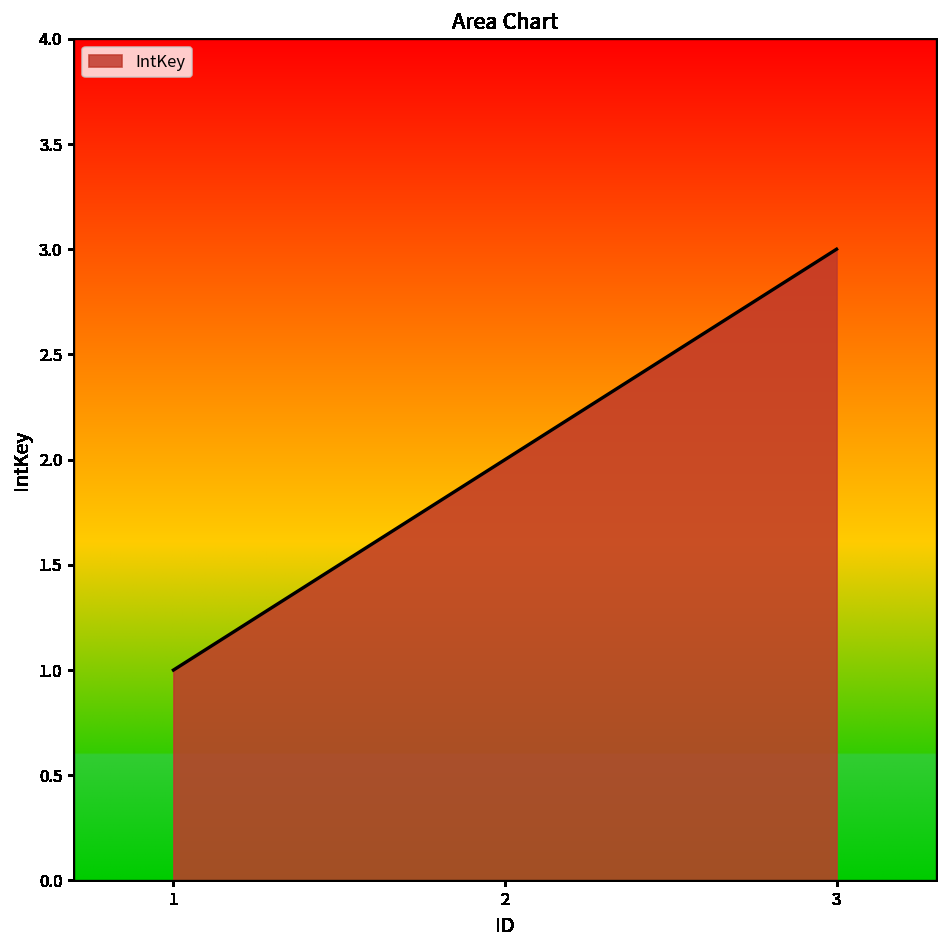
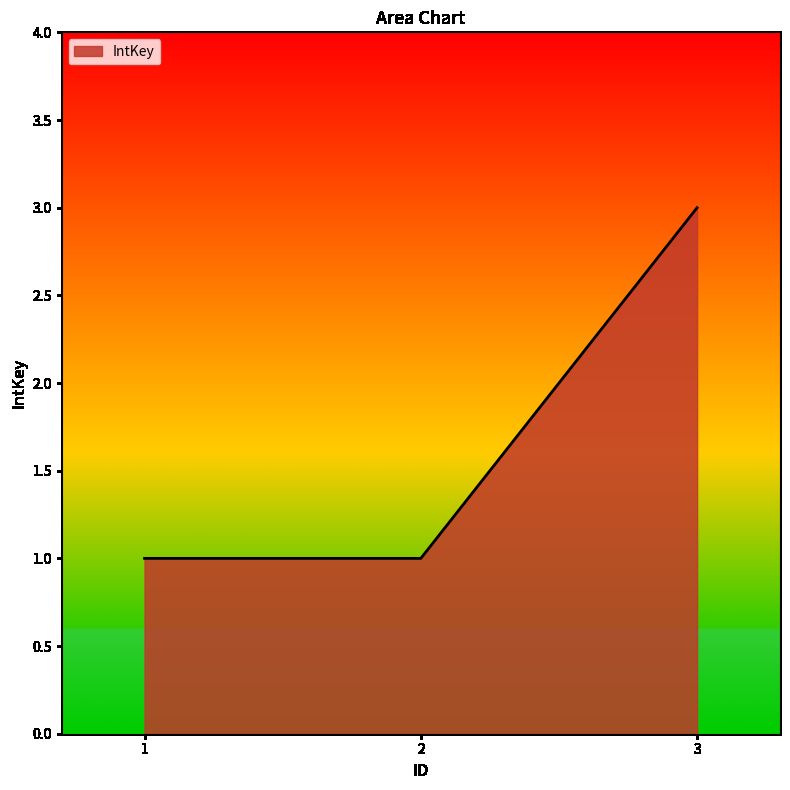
2: 2 -> 1
